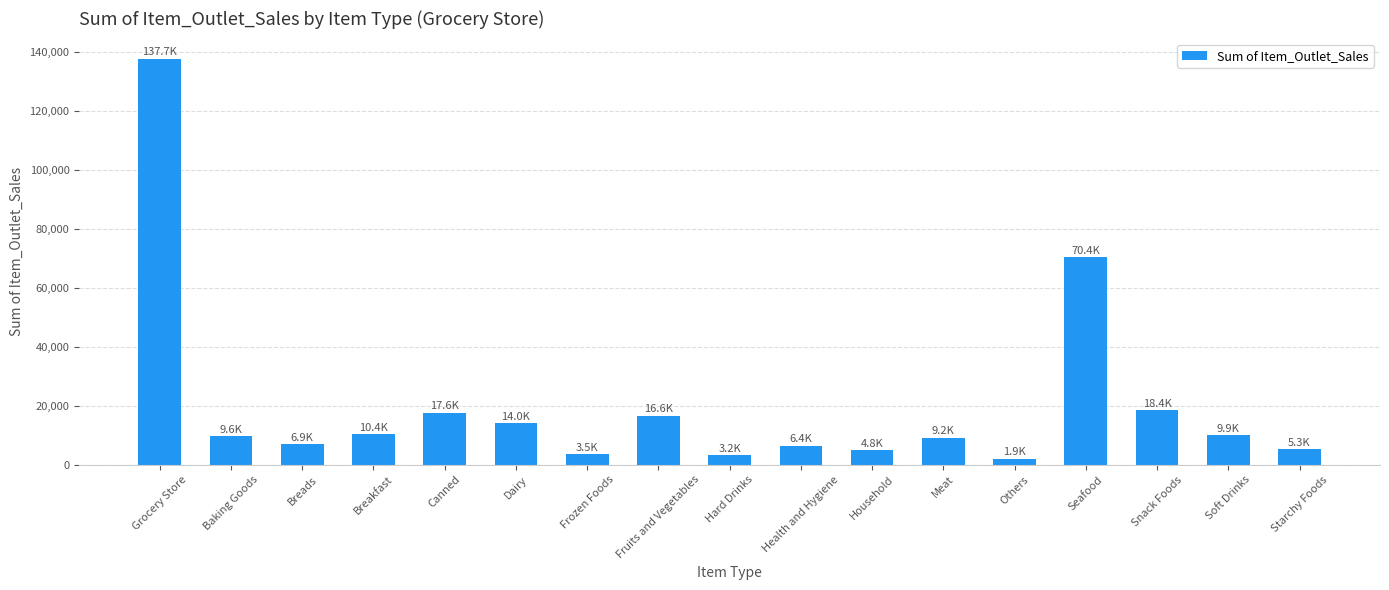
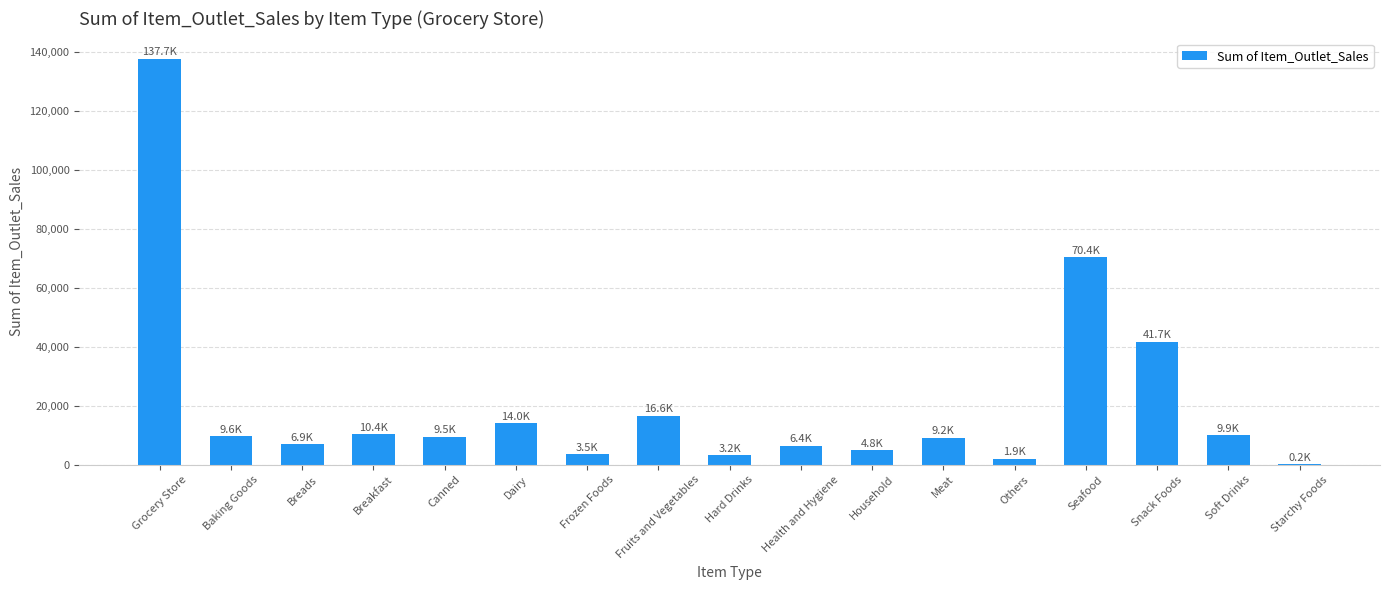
Canned: 17.6K -> 9.5K
Snack Foods: 18.4K -> 41.7K
Starchy Foods: 5.3K -> 0.2K
